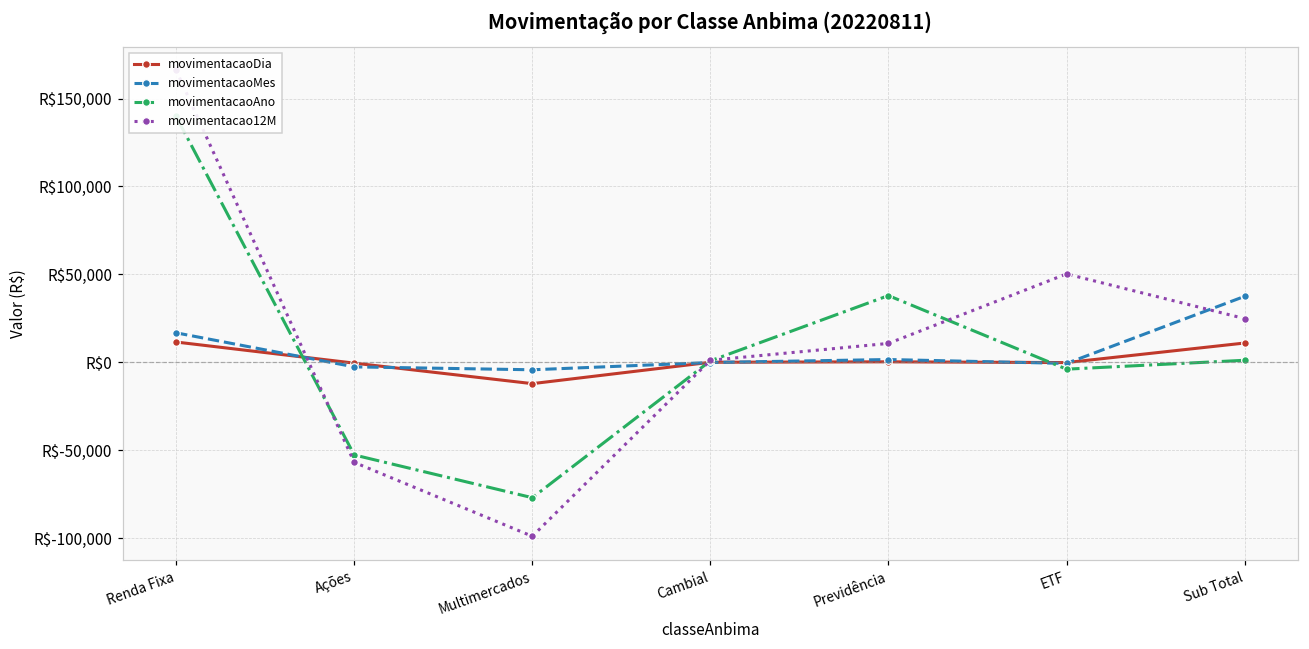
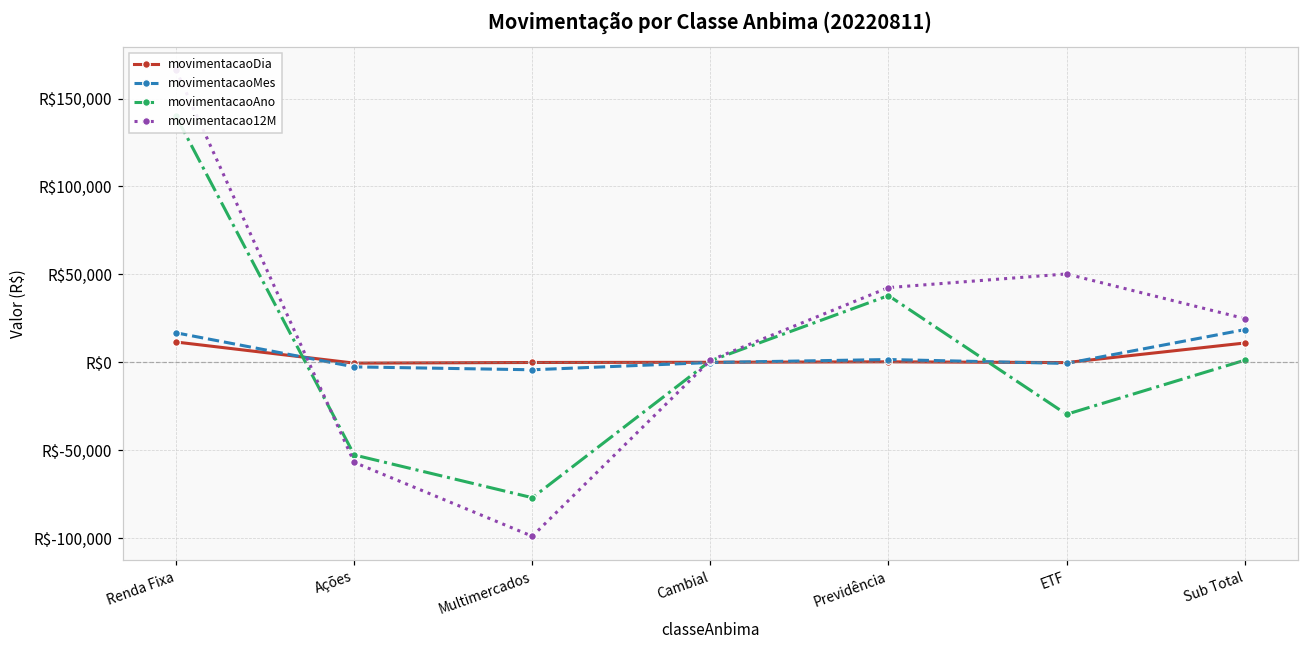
movimentacaoDia, Multimercados: R$-12,000 -> R$0
movimentacao12M, Previdência: R$11,000 -> R$42,000
movimentacaoAno, ETF: R$-4,000 -> R$-30,000
movimentacaoMes, Sub Total: R$37,000 -> R$19,000
